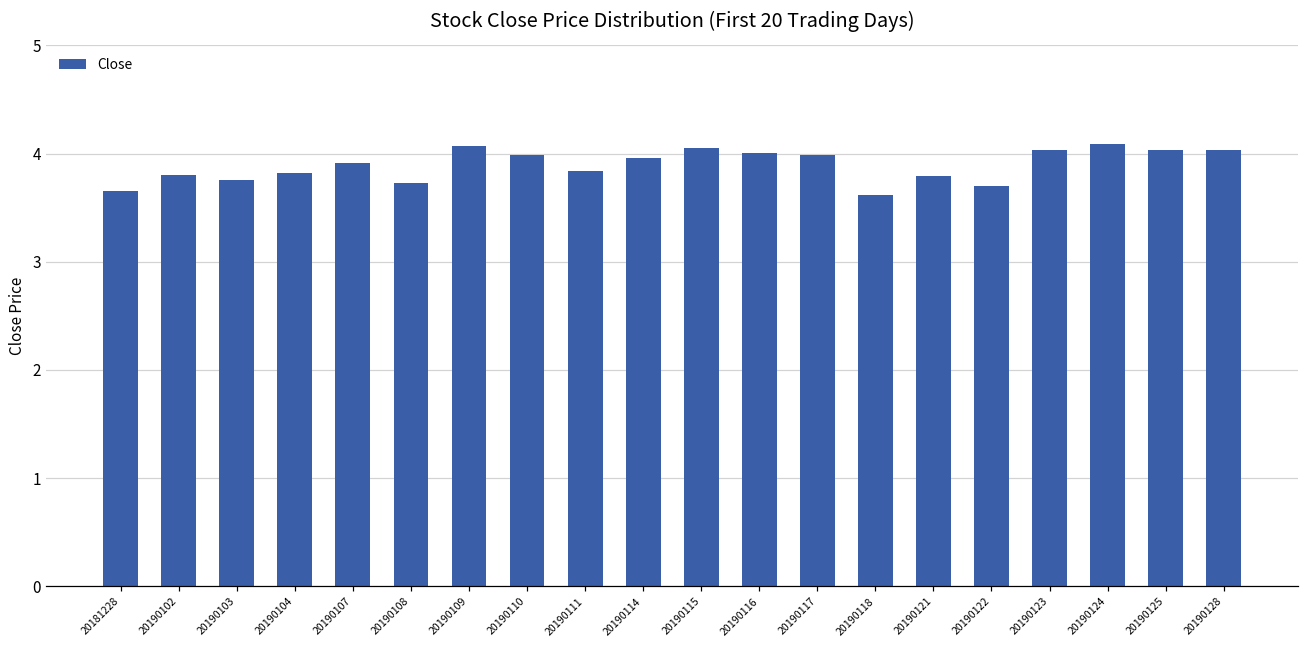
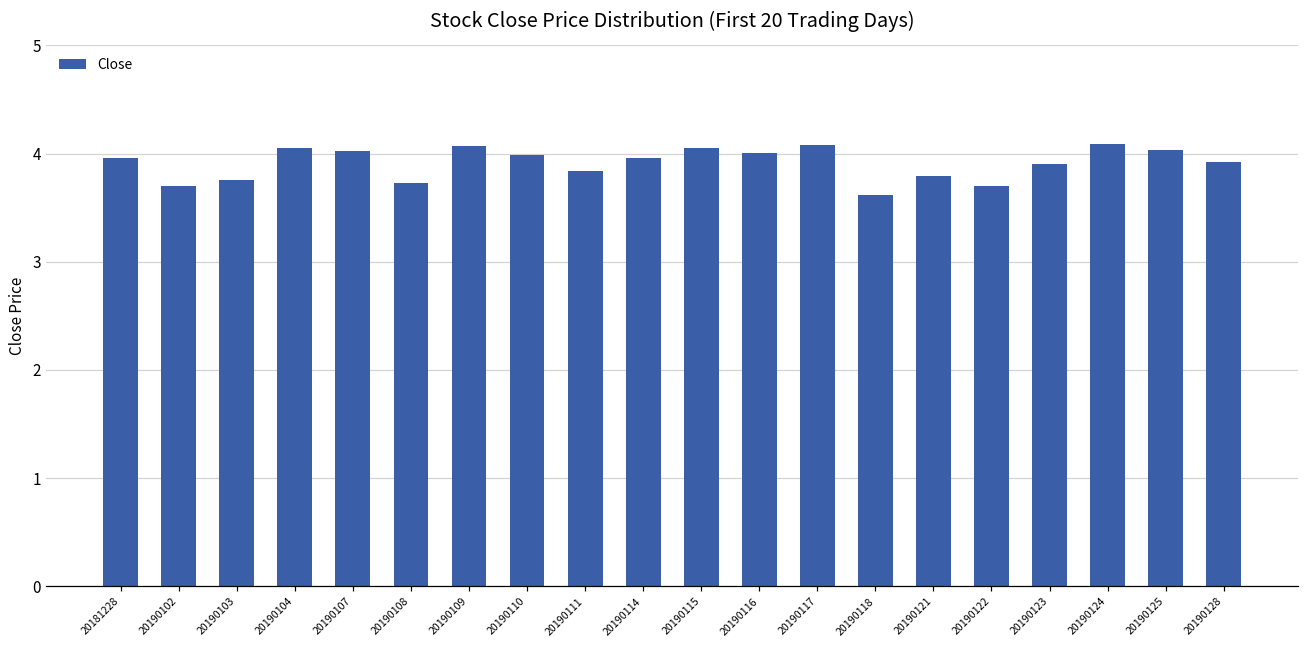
20181228: 3.7 -> 4.0
20190102: 3.8 -> 3.7
20190104: 3.8 -> 4.1
20190107: 3.9 -> 4.0
20190117: 4.0 -> 4.1
20190123: 4.0 -> 3.9
20190128: 4.0 -> 3.9
